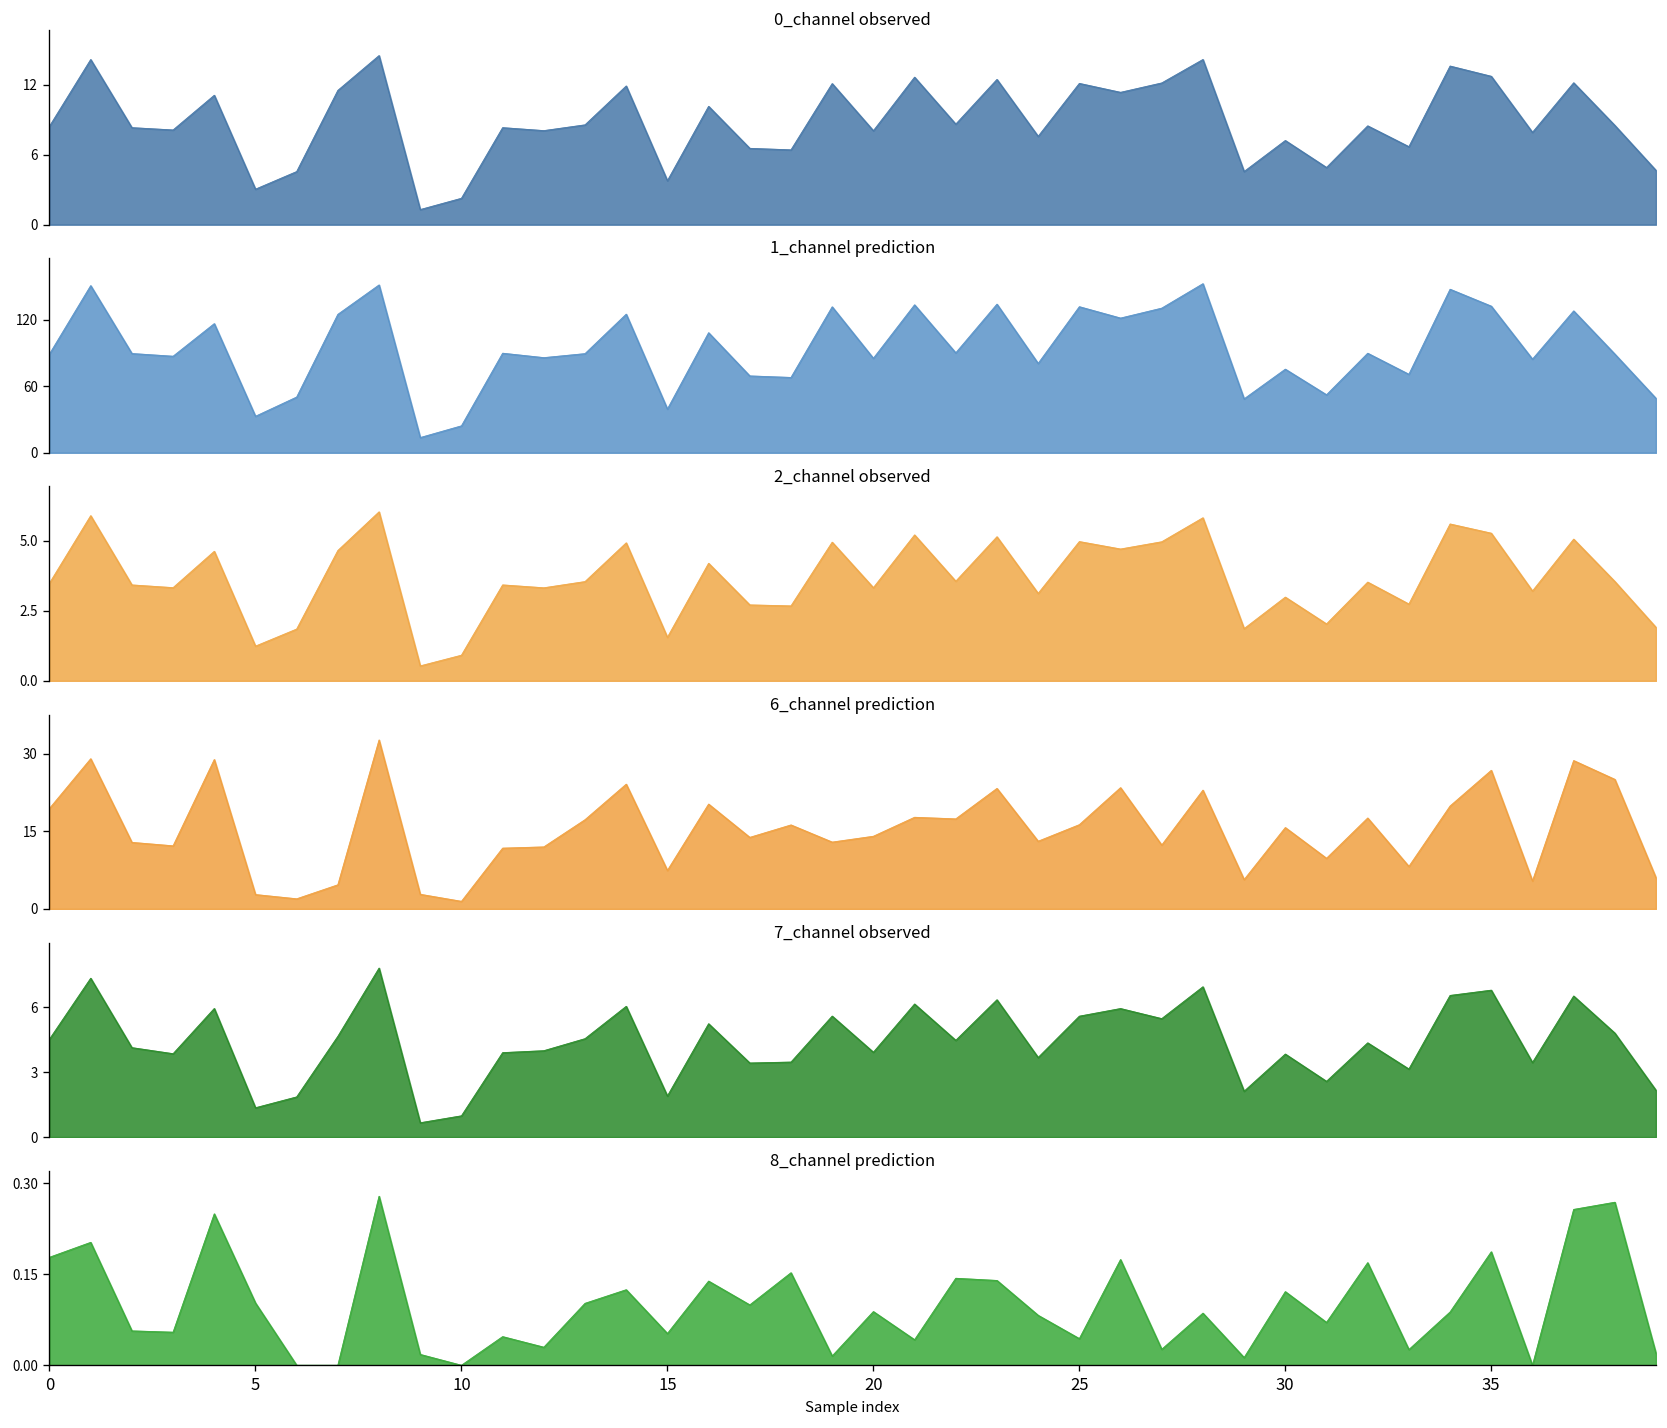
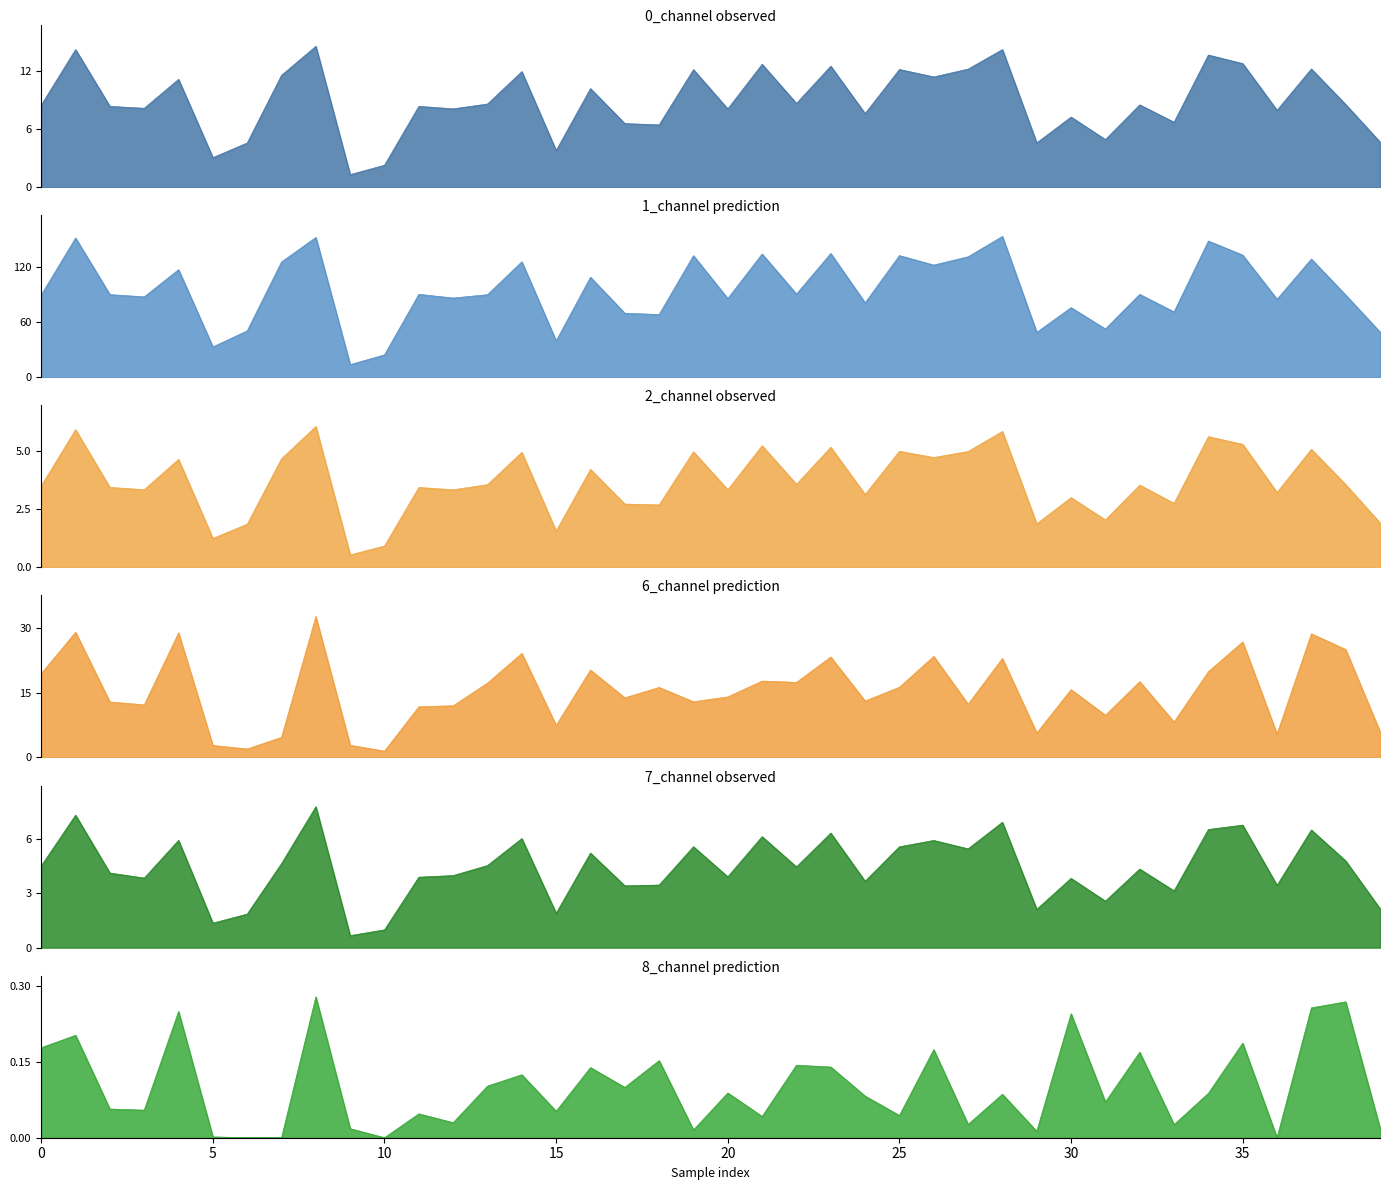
8_channel prediction, 5: 0.10 -> 0.00
8_channel prediction, 30: 0.12 -> 0.25
